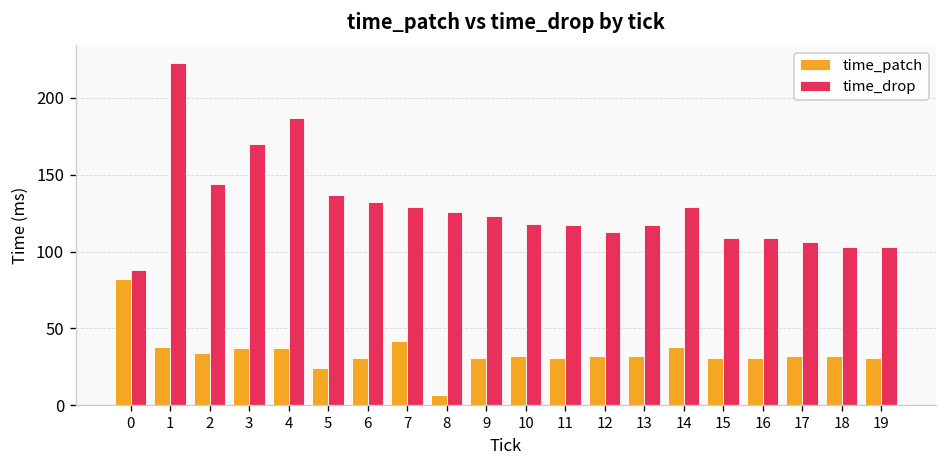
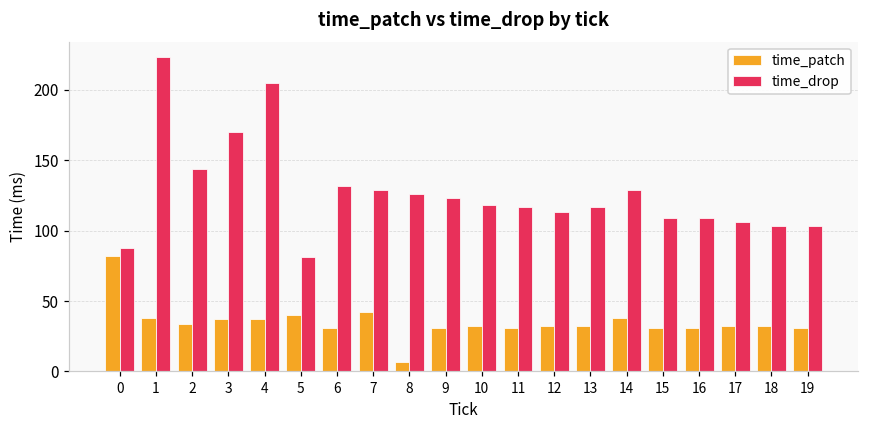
time_drop, 4: 187 -> 205
time_patch, 5: 24 -> 40
time_drop, 5: 137 -> 81
